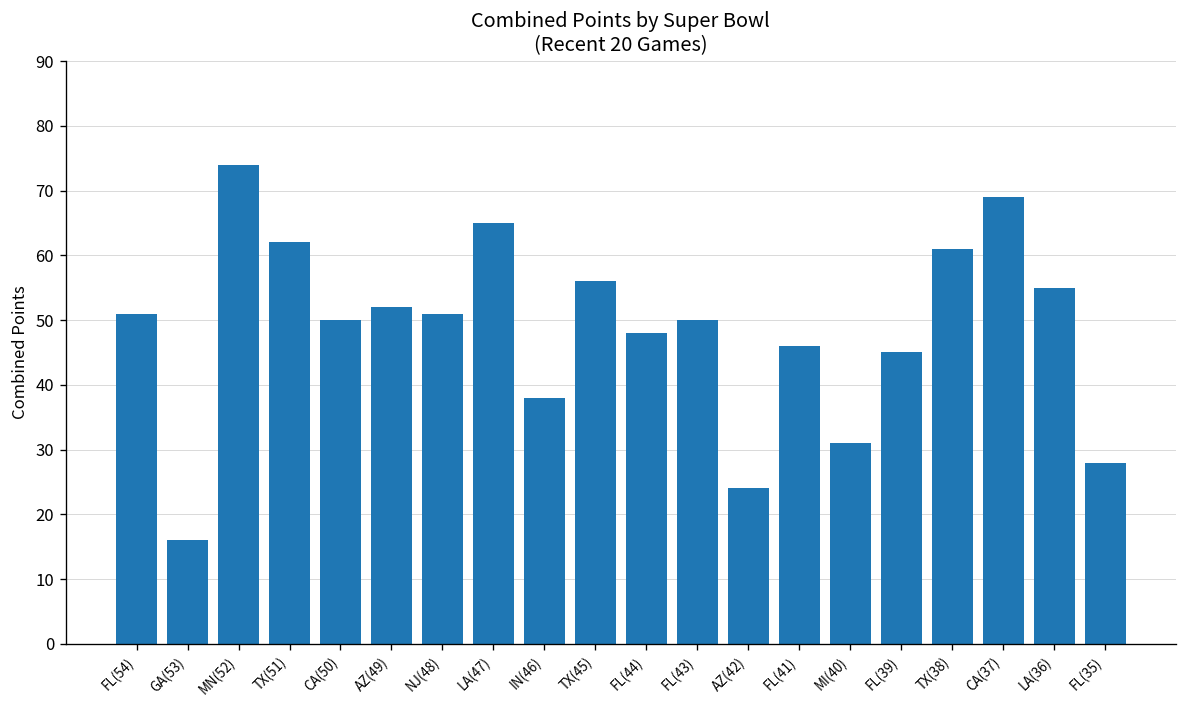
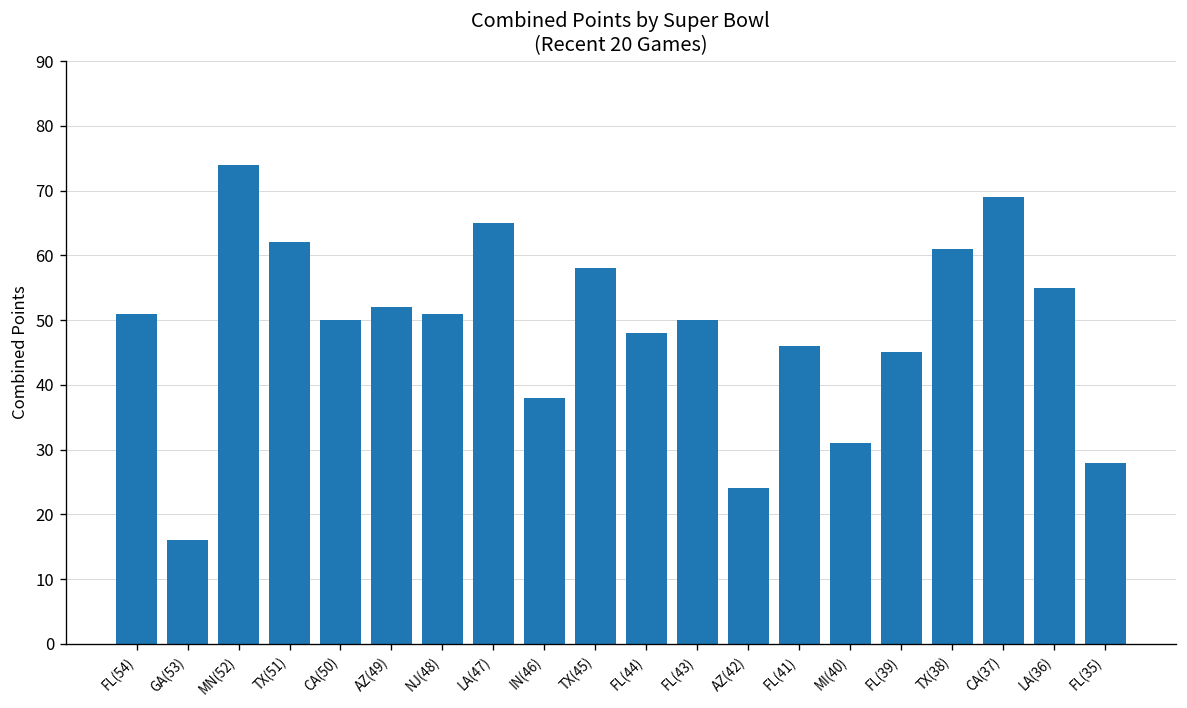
TX(45): 56 -> 58
